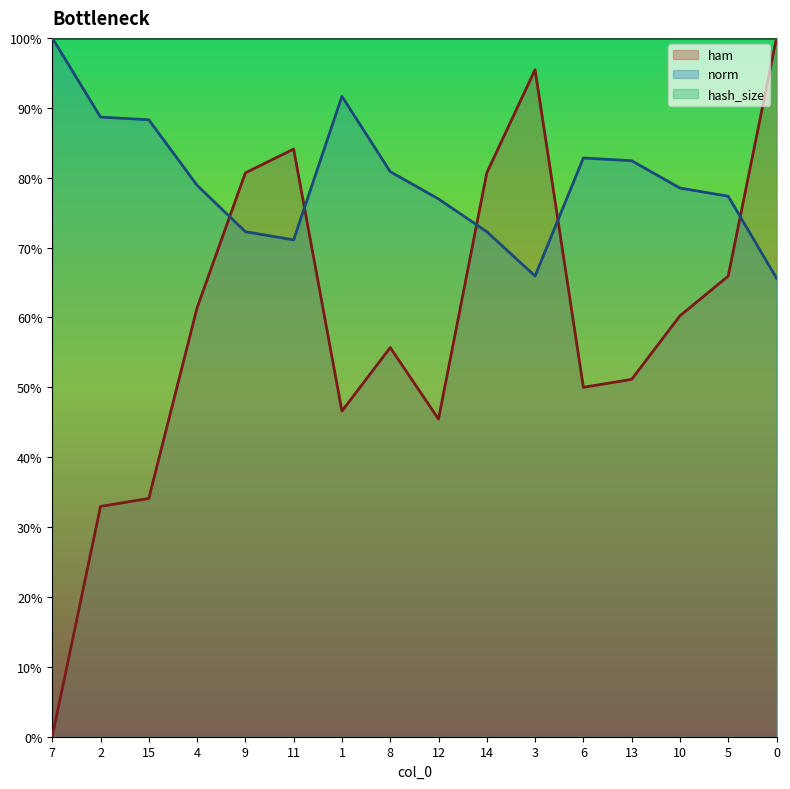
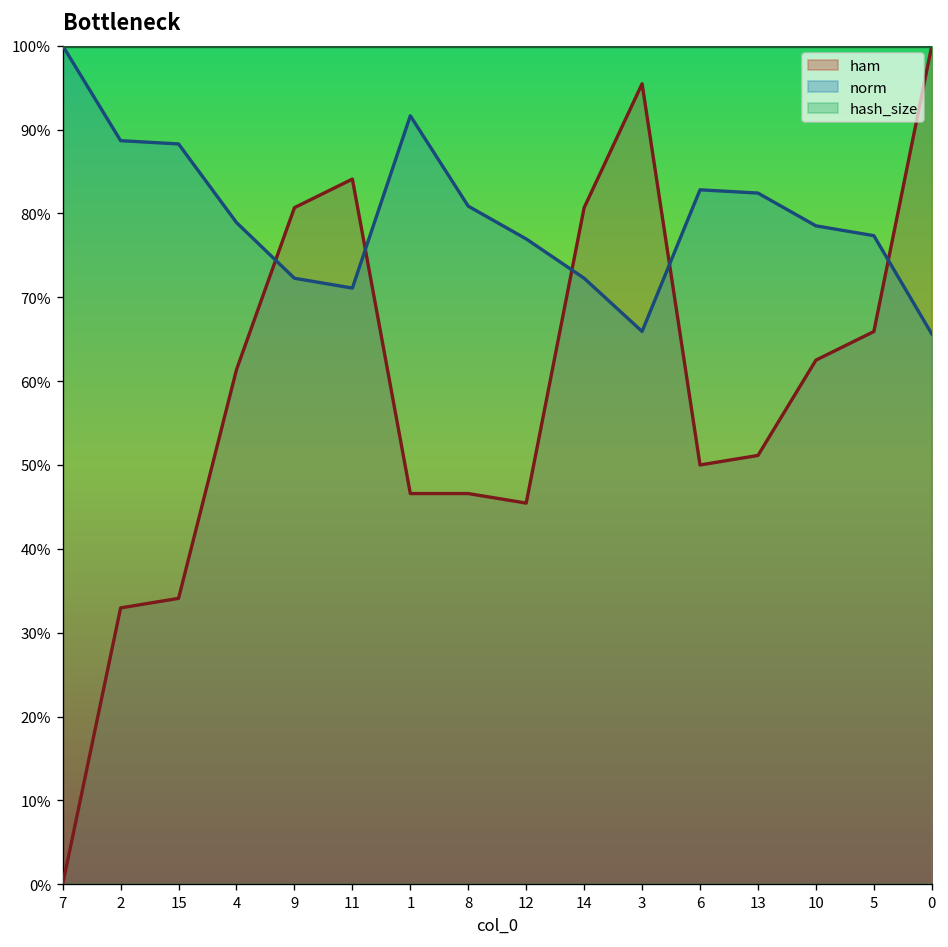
ham, 8: 56% -> 47%
ham, 10: 60% -> 63%
